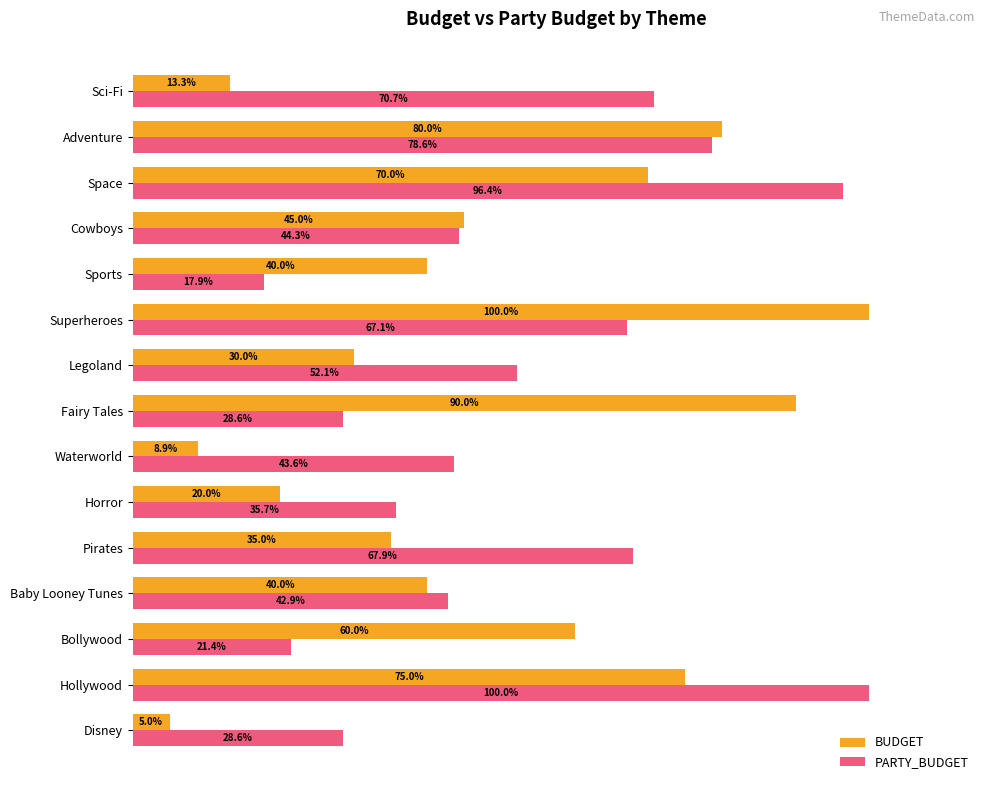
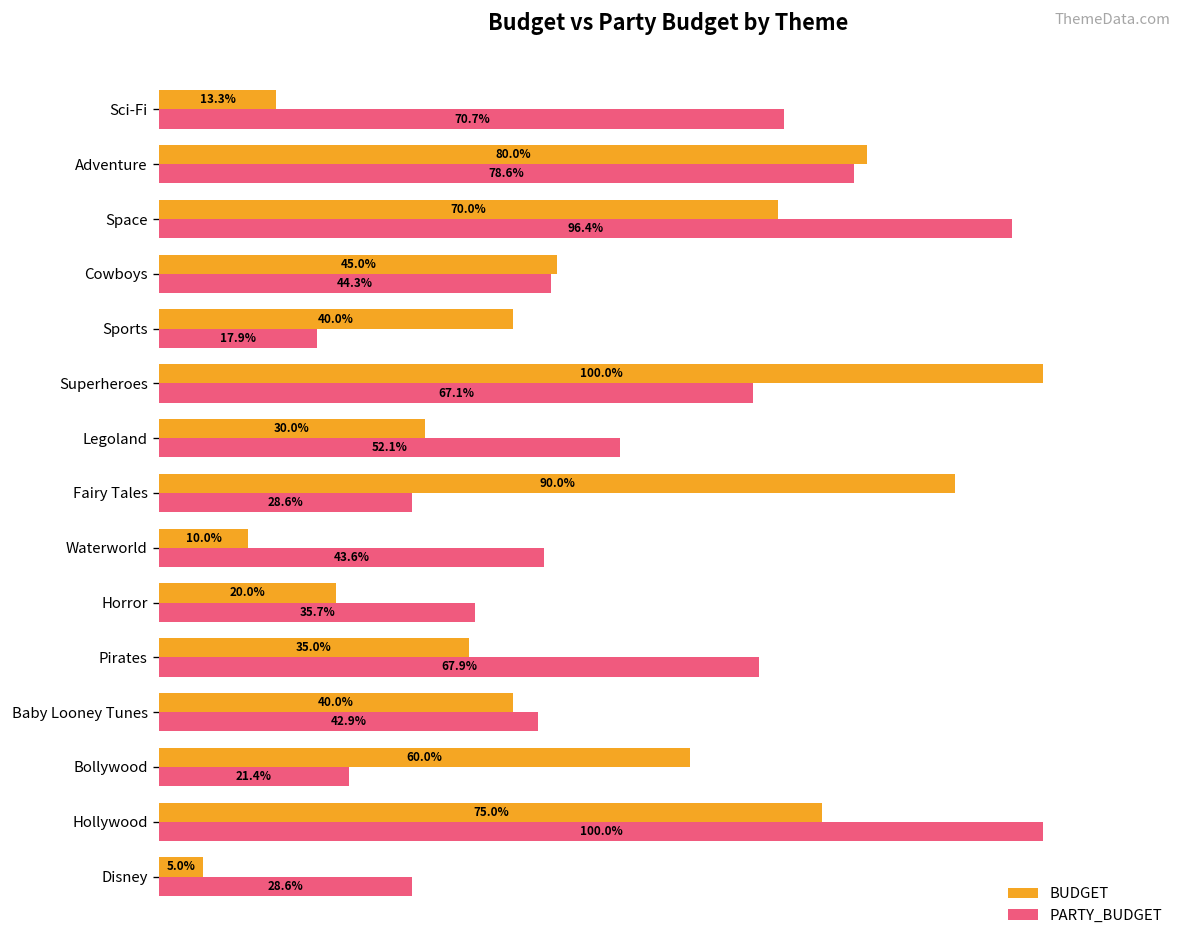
BUDGET, Waterworld: 8.9% -> 10.0%
